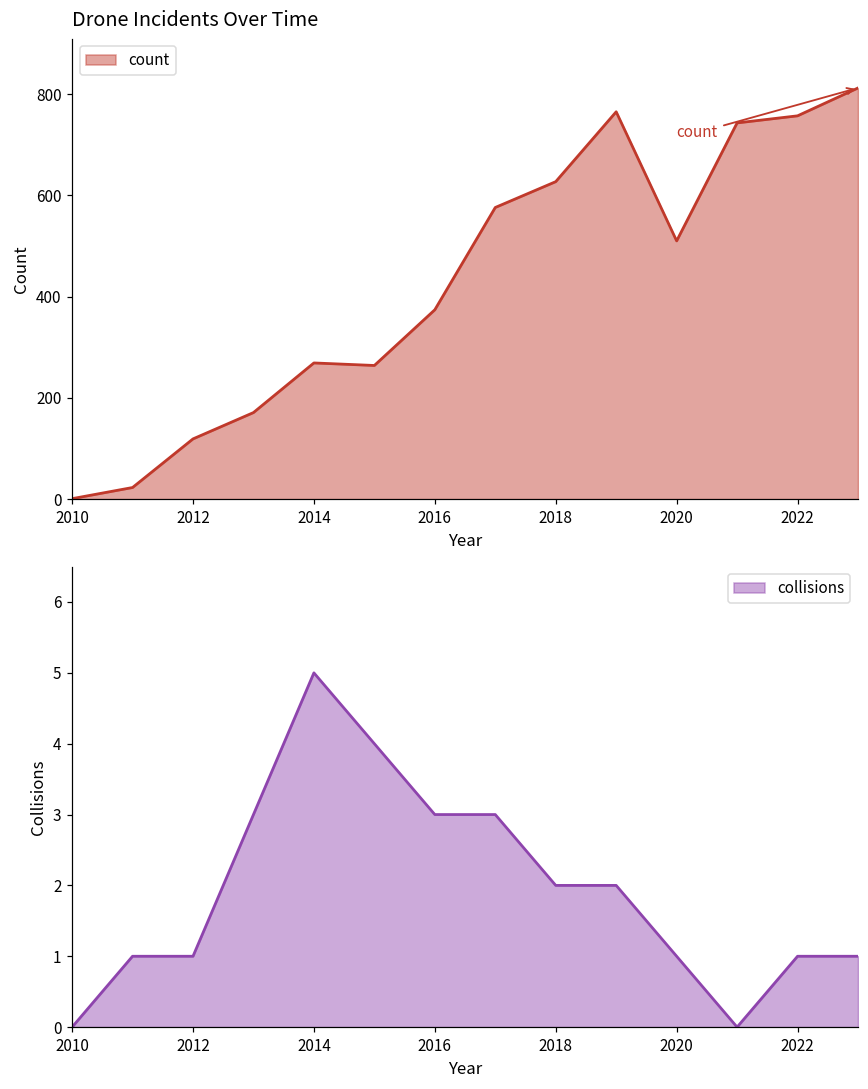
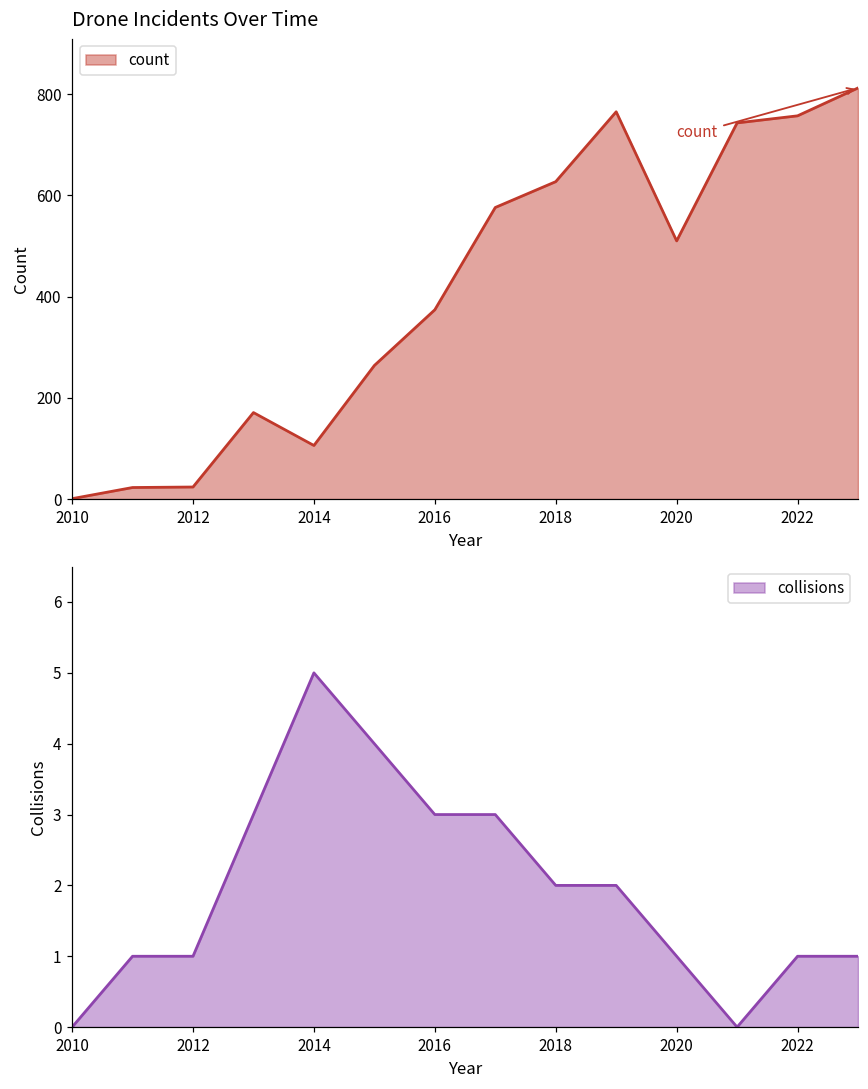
Drone Incidents Over Time, 2012: 120 -> 20
Drone Incidents Over Time, 2014: 270 -> 110
